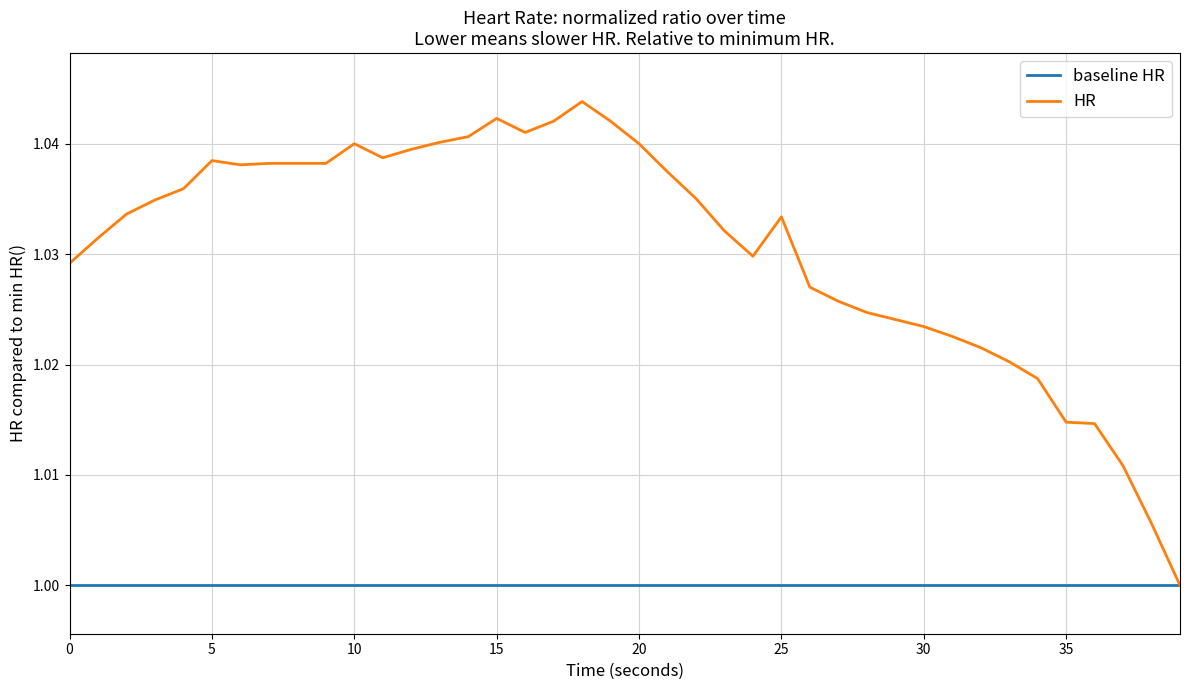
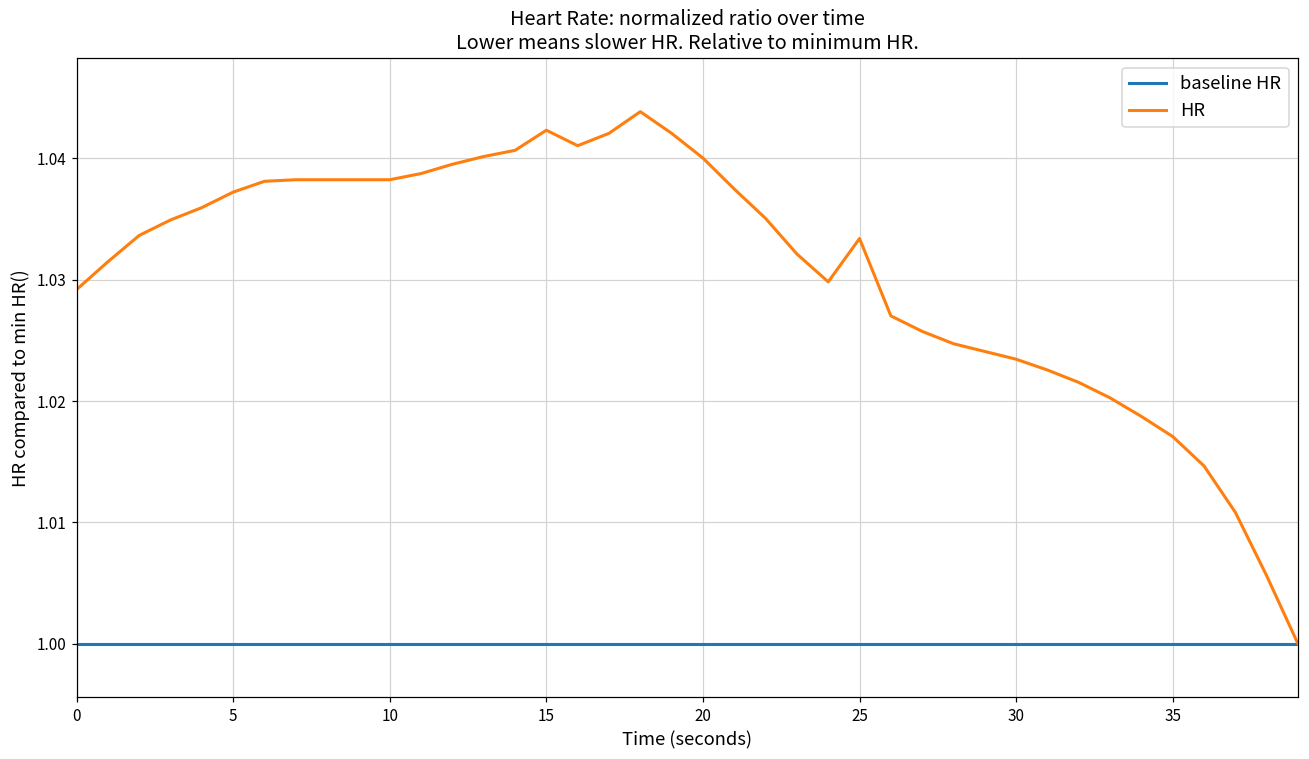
HR, 5: 1.0385 -> 1.0372
HR, 10: 1.0400 -> 1.0382
HR, 35: 1.0148 -> 1.0171
